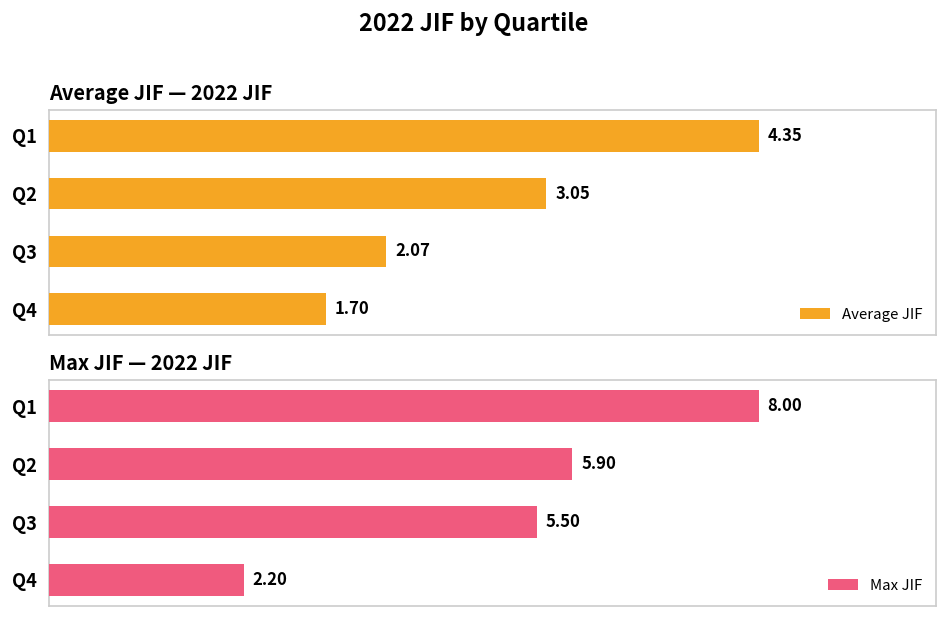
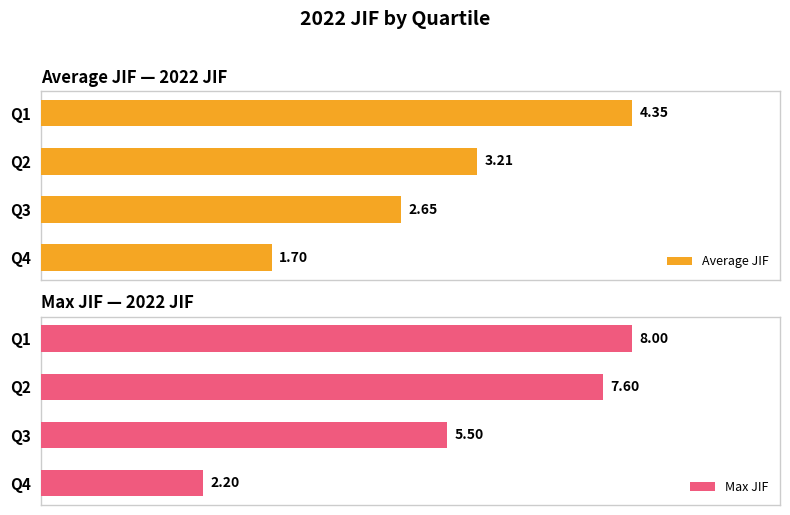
Average JIF — 2022 JIF, Q2: 3.05 -> 3.21
Average JIF — 2022 JIF, Q3: 2.07 -> 2.65
Max JIF — 2022 JIF, Q2: 5.90 -> 7.60
